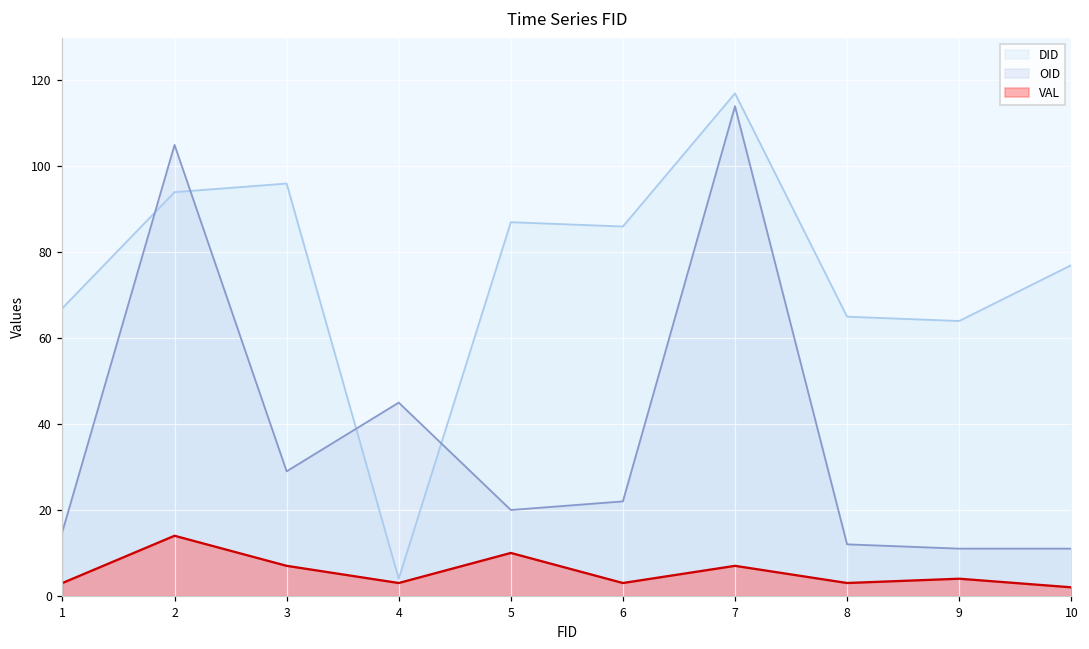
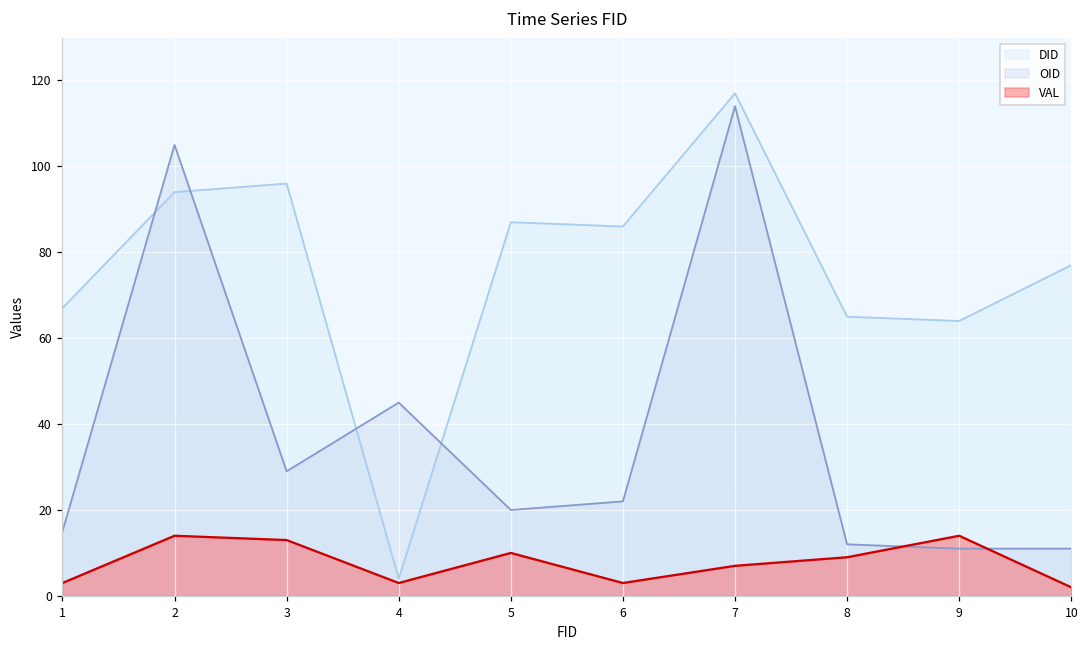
VAL, 3: 7 -> 13
VAL, 8: 3 -> 9
VAL, 9: 4 -> 14
